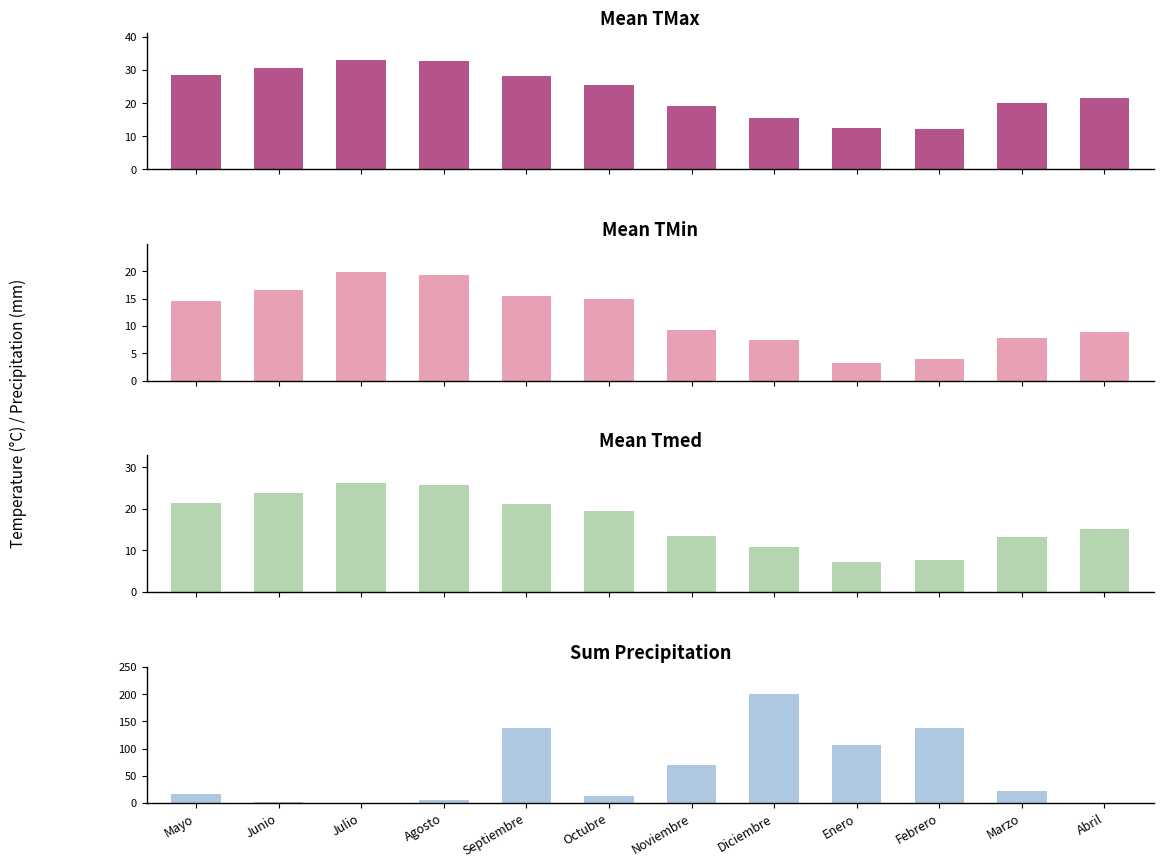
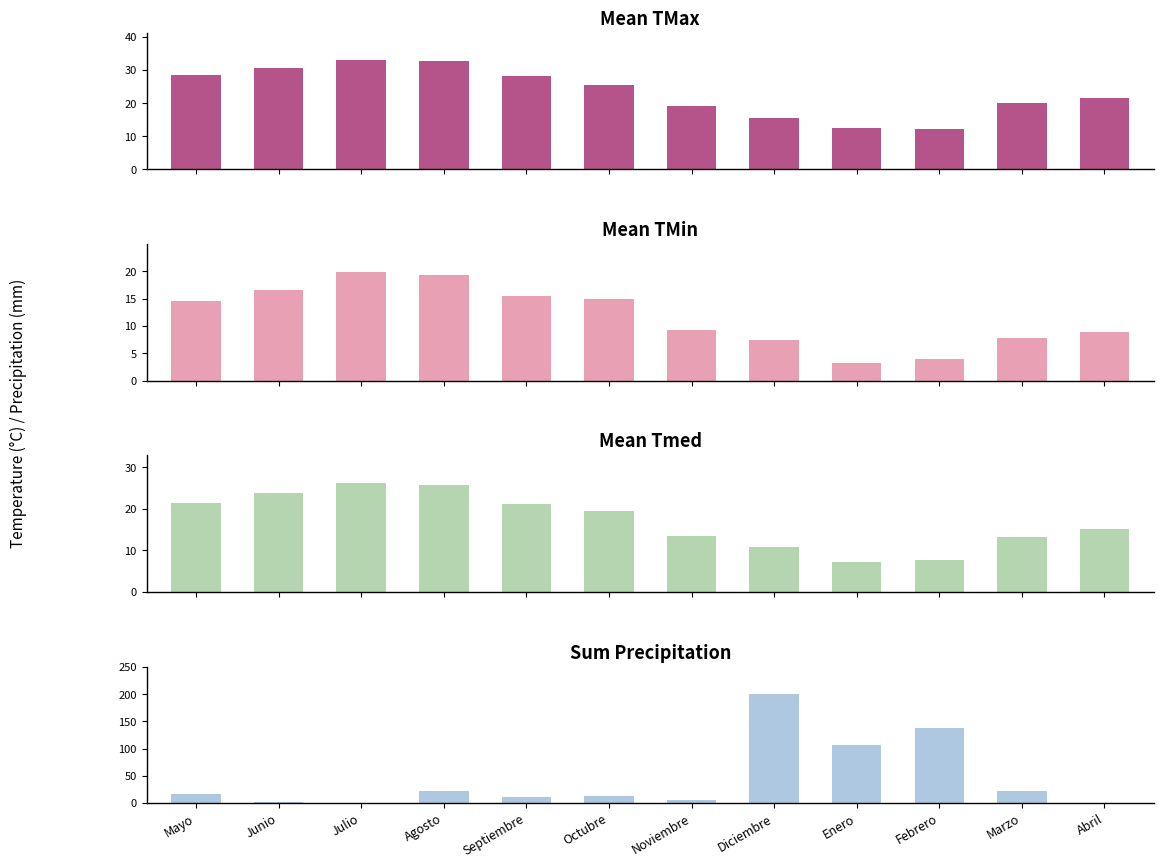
Sum Precipitation, Agosto: 10 -> 20
Sum Precipitation, Septiembre: 140 -> 10
Sum Precipitation, Noviembre: 70 -> 10
